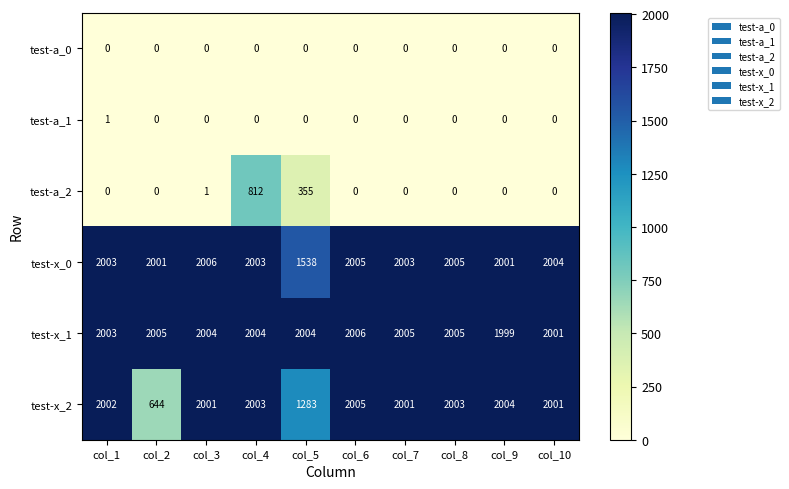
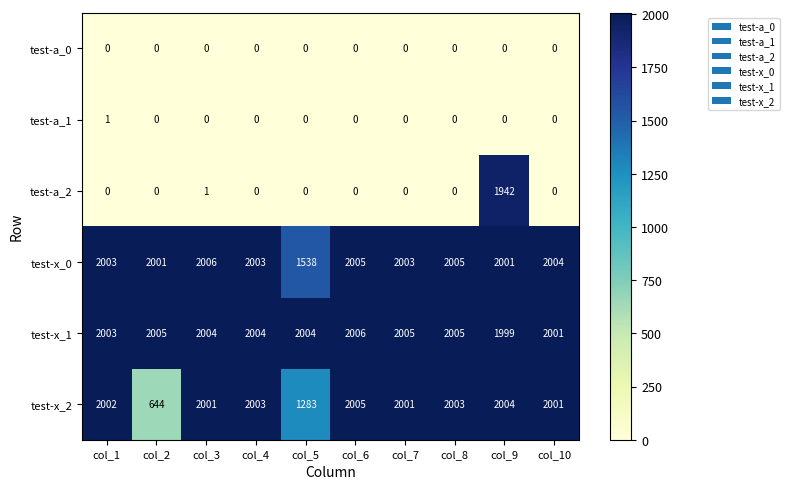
test-a_2, col_4: 812 -> 0
test-a_2, col_5: 355 -> 0
test-a_2, col_9: 0 -> 1942
